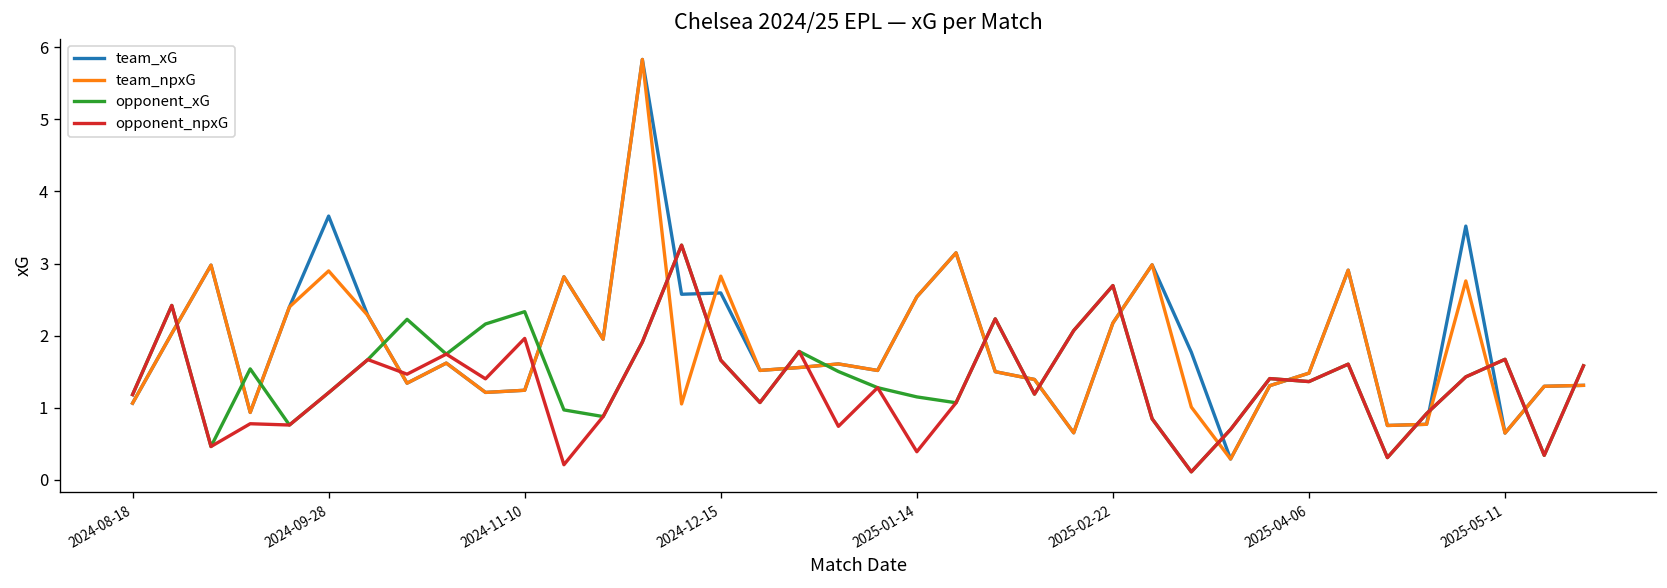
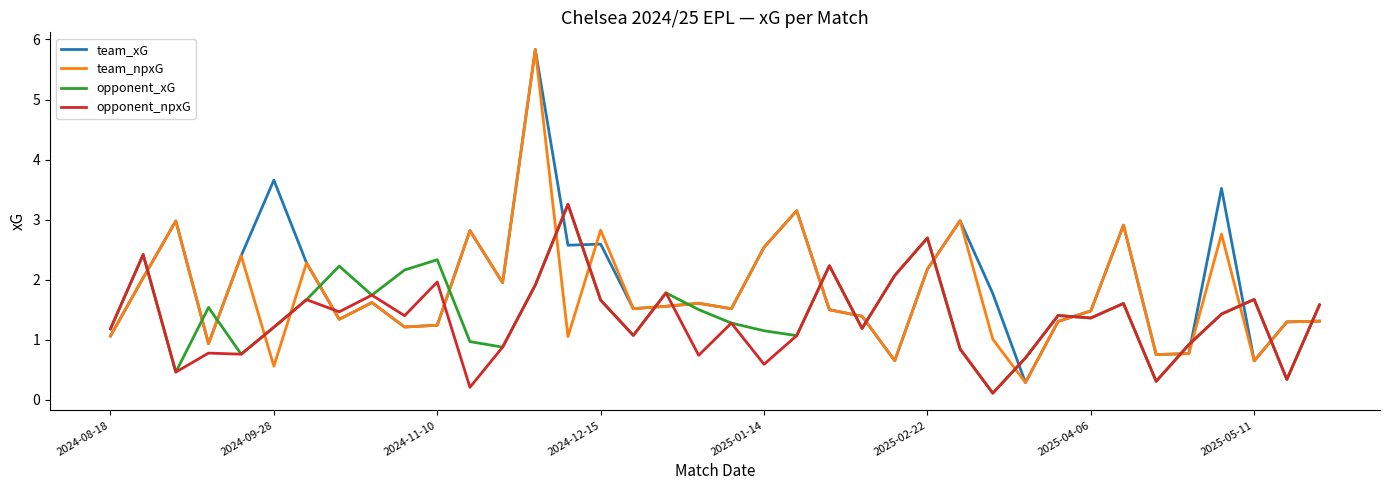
team_npxG, 2024-09-28: 2.9 -> 0.6
opponent_npxG, 2025-01-14: 0.4 -> 0.6
